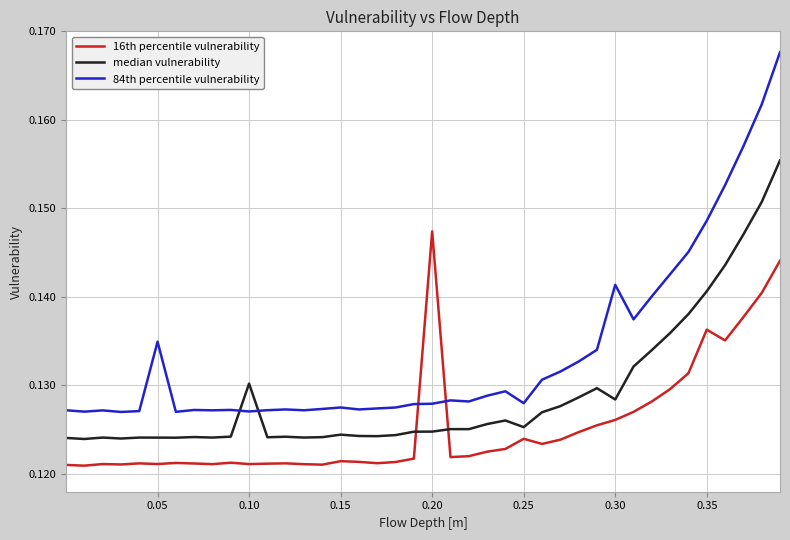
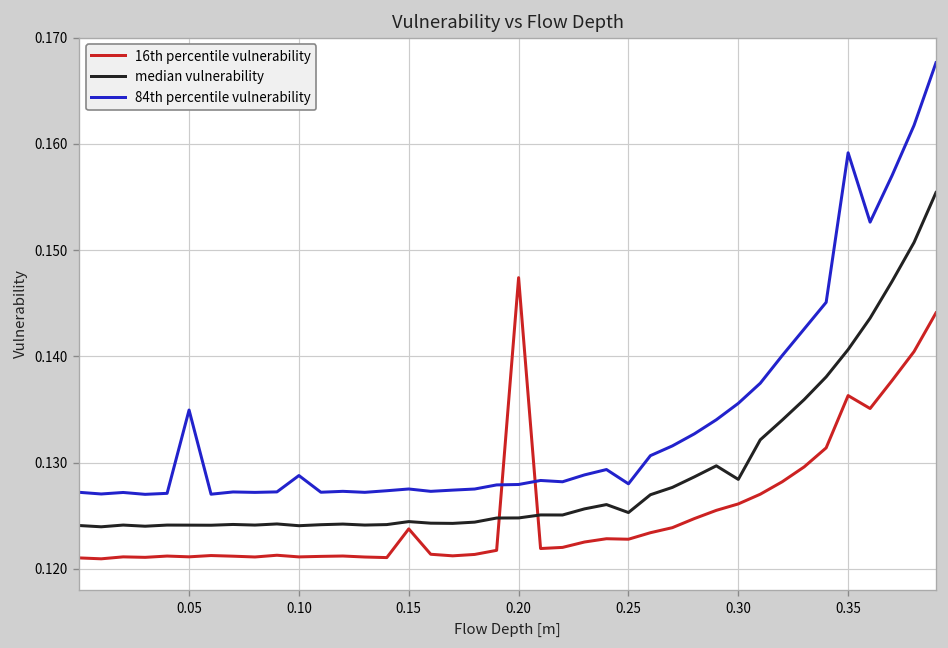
median vulnerability, 0.10: 0.130 -> 0.124
84th percentile vulnerability, 0.10: 0.127 -> 0.129
16th percentile vulnerability, 0.15: 0.121 -> 0.124
16th percentile vulnerability, 0.25: 0.124 -> 0.123
84th percentile vulnerability, 0.30: 0.141 -> 0.136
84th percentile vulnerability, 0.35: 0.149 -> 0.159
